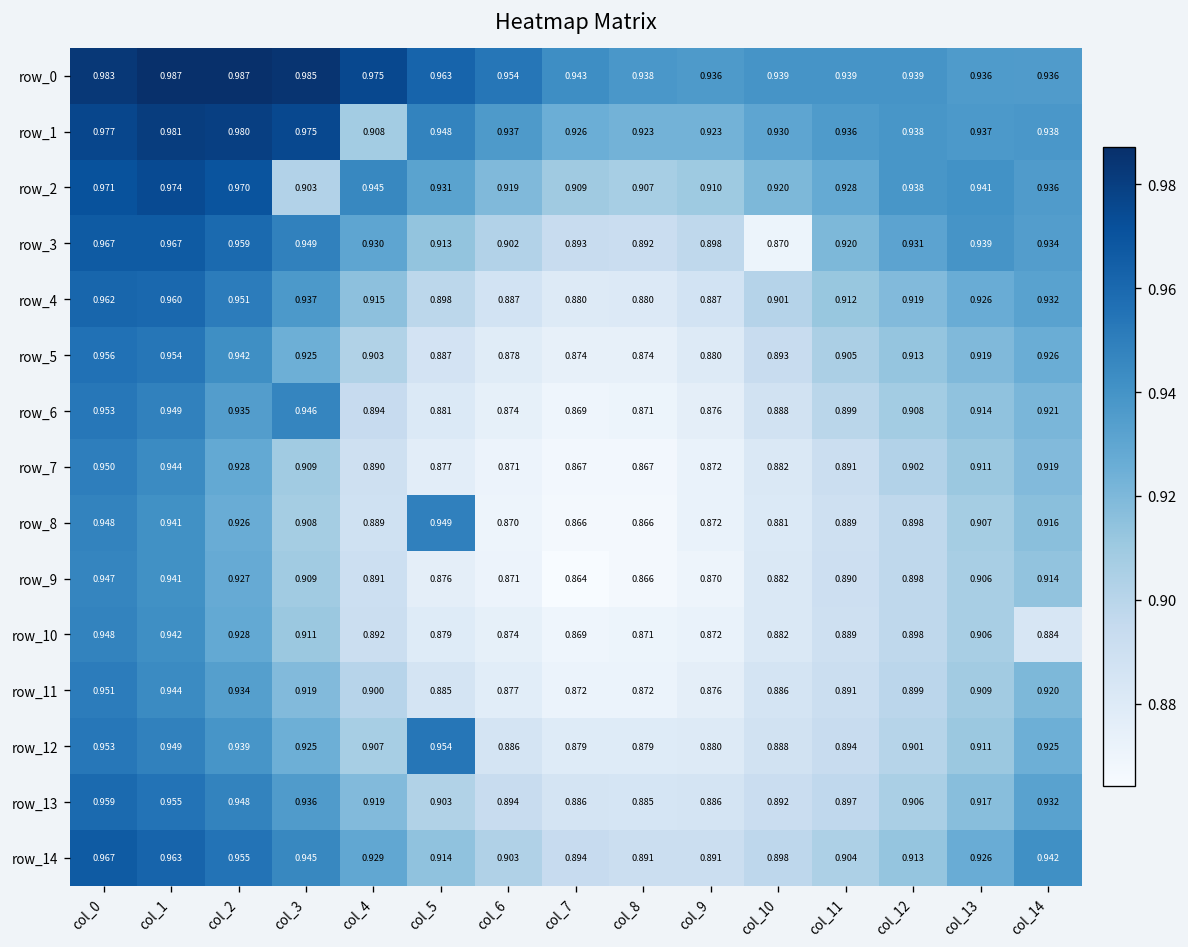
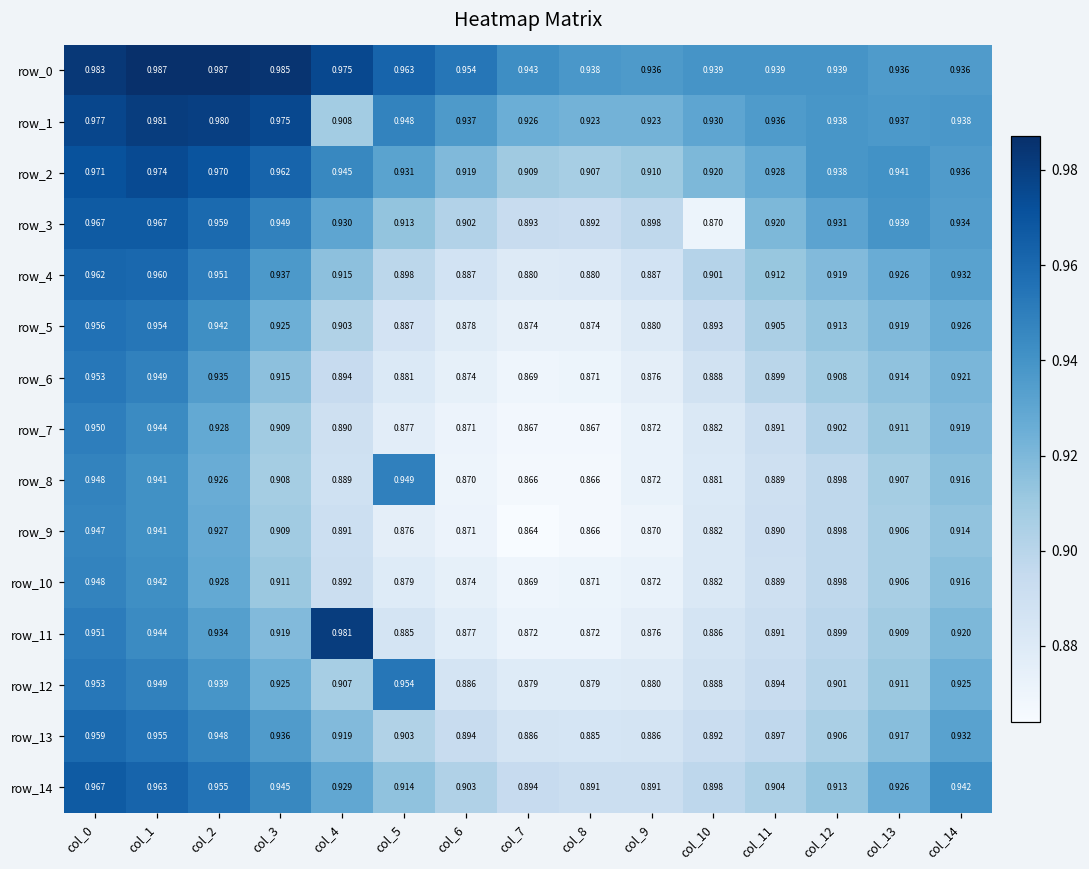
row_2, col_3: 0.903 -> 0.962
row_6, col_3: 0.946 -> 0.915
row_10, col_14: 0.884 -> 0.916
row_11, col_4: 0.900 -> 0.981
